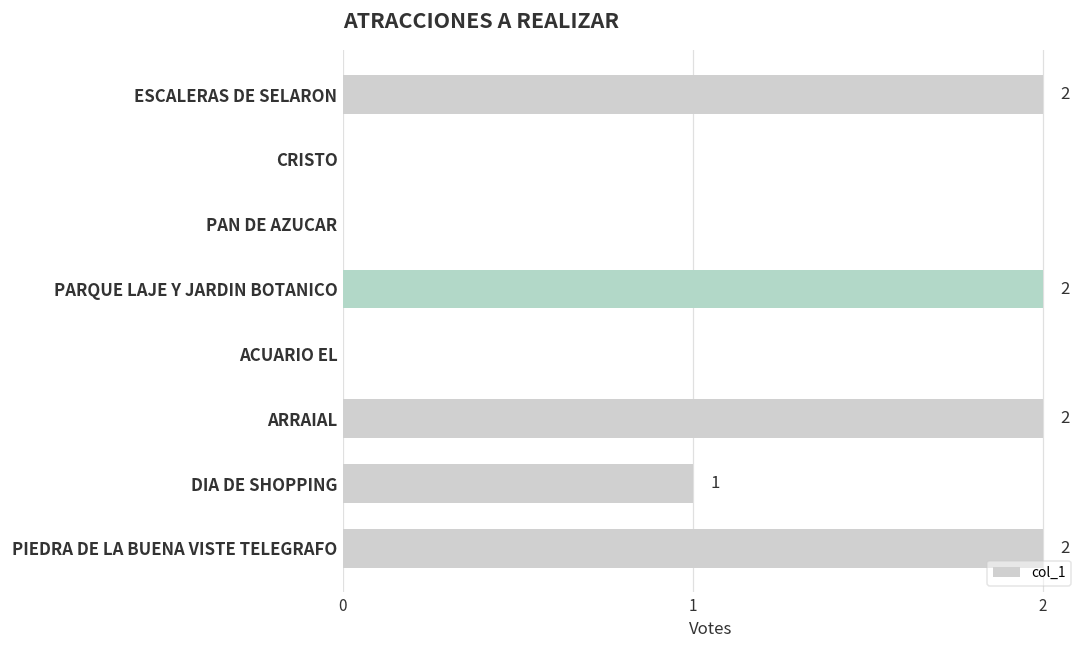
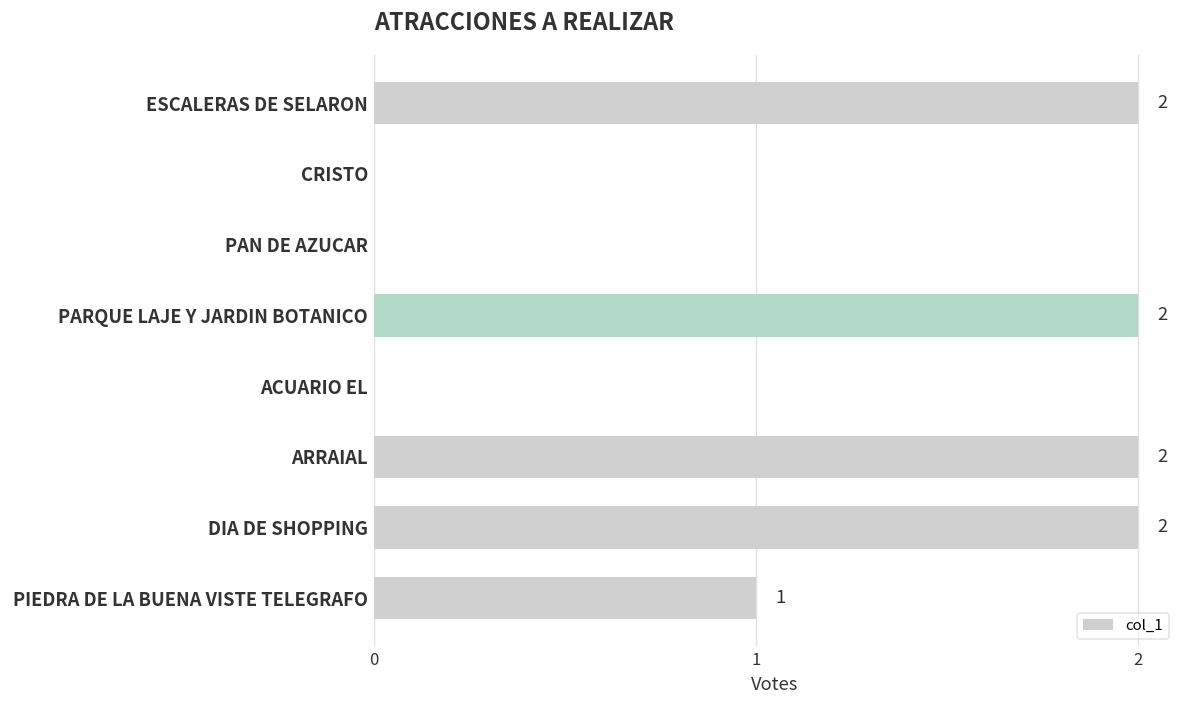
DIA DE SHOPPING: 1 -> 2
PIEDRA DE LA BUENA VISTE TELEGRAFO: 2 -> 1
